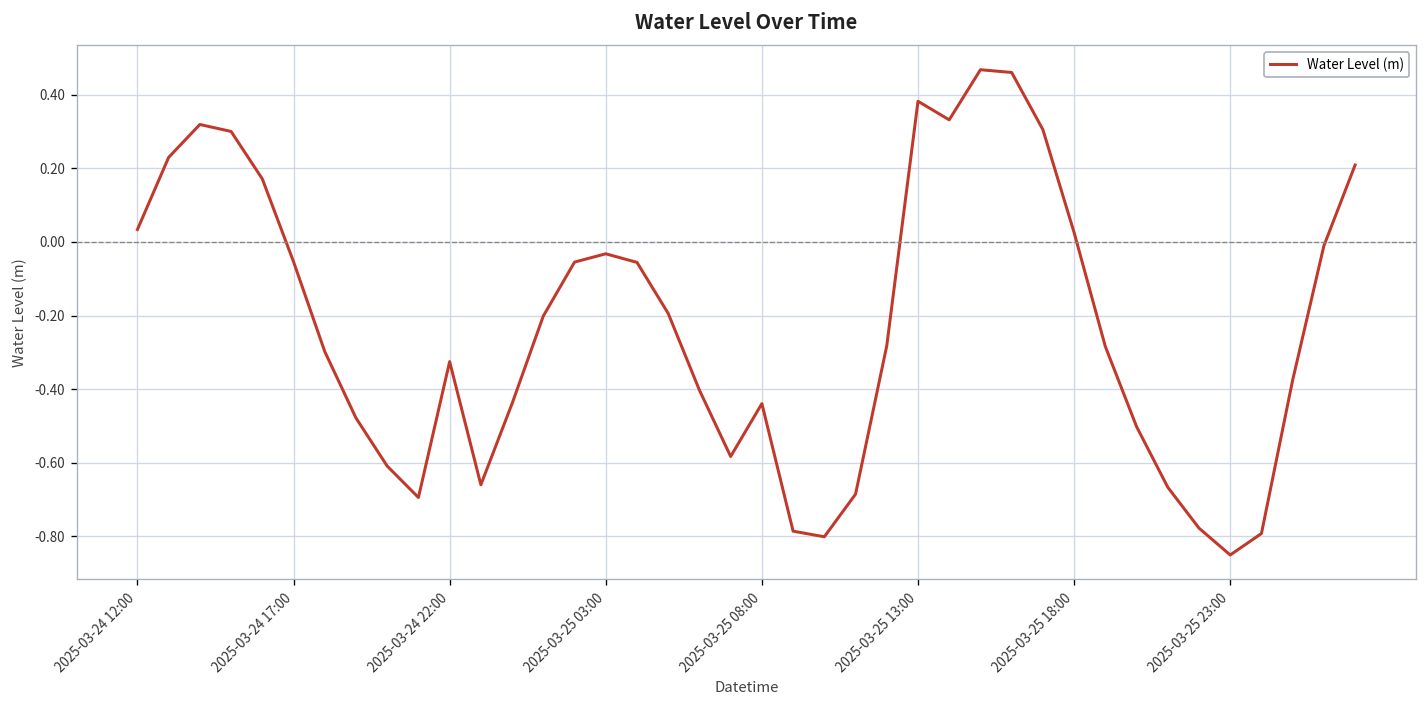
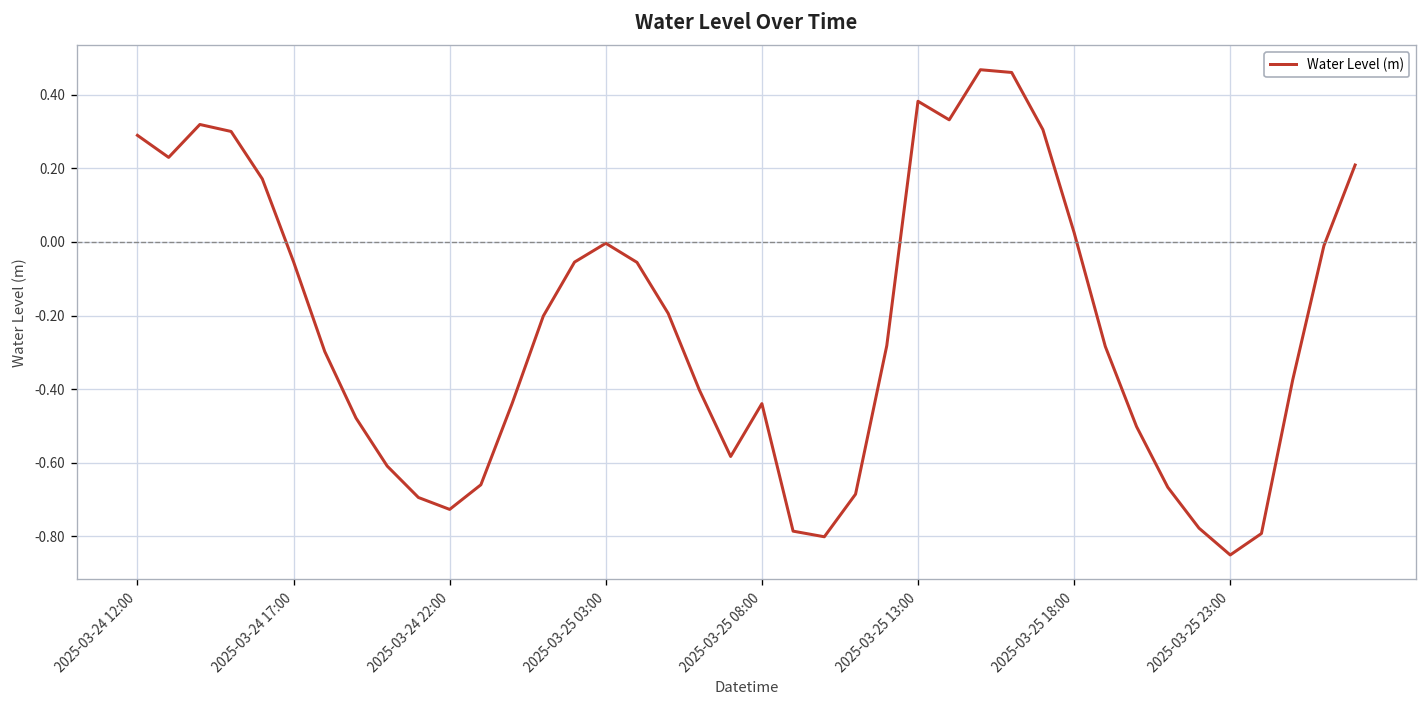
2025-03-24 12:00: 0.03 -> 0.29
2025-03-24 22:00: -0.33 -> -0.73
2025-03-25 03:00: -0.03 -> 0.00
